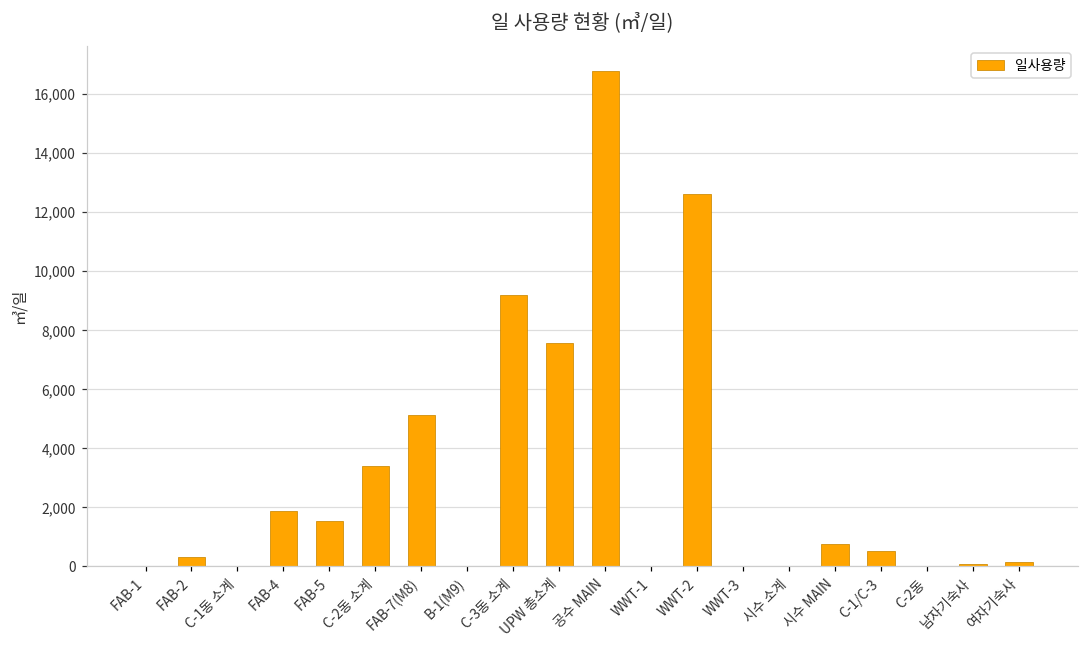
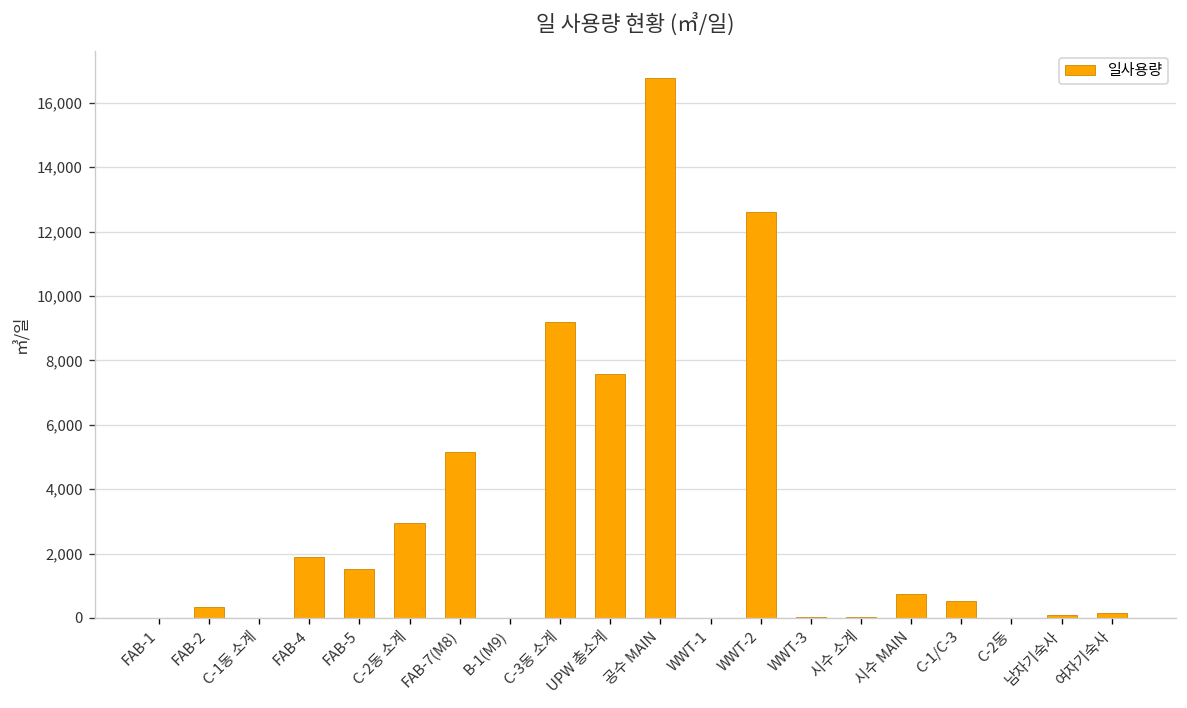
C-2동 소계: 3,400 -> 2,900
